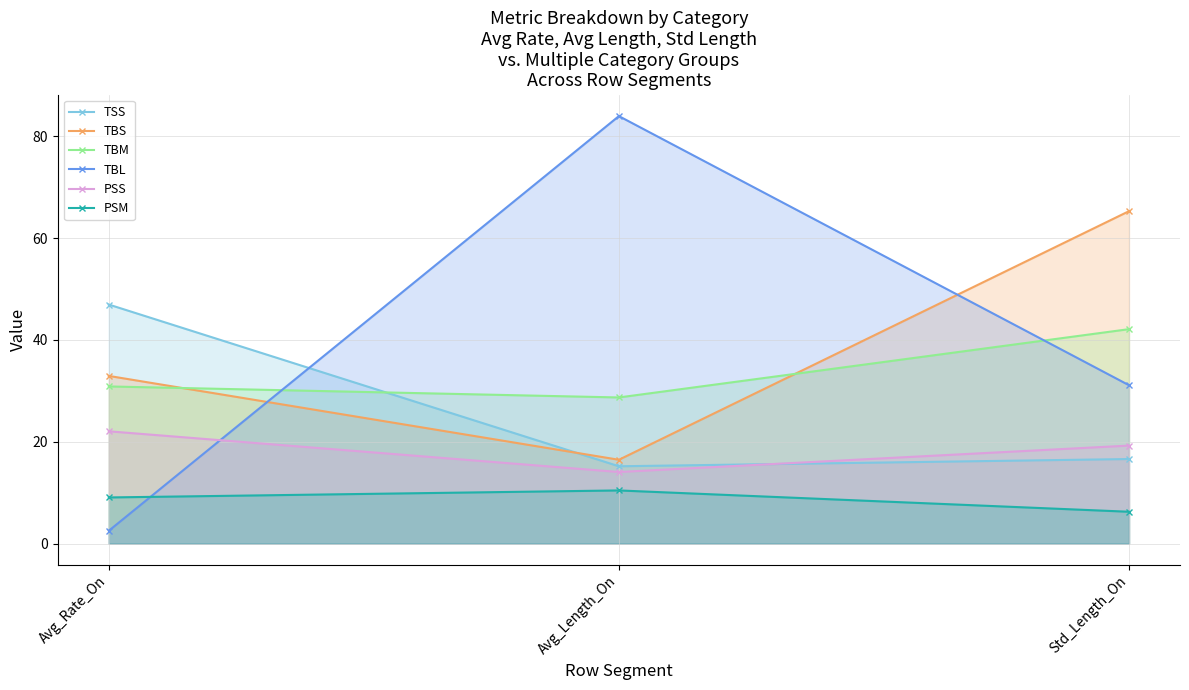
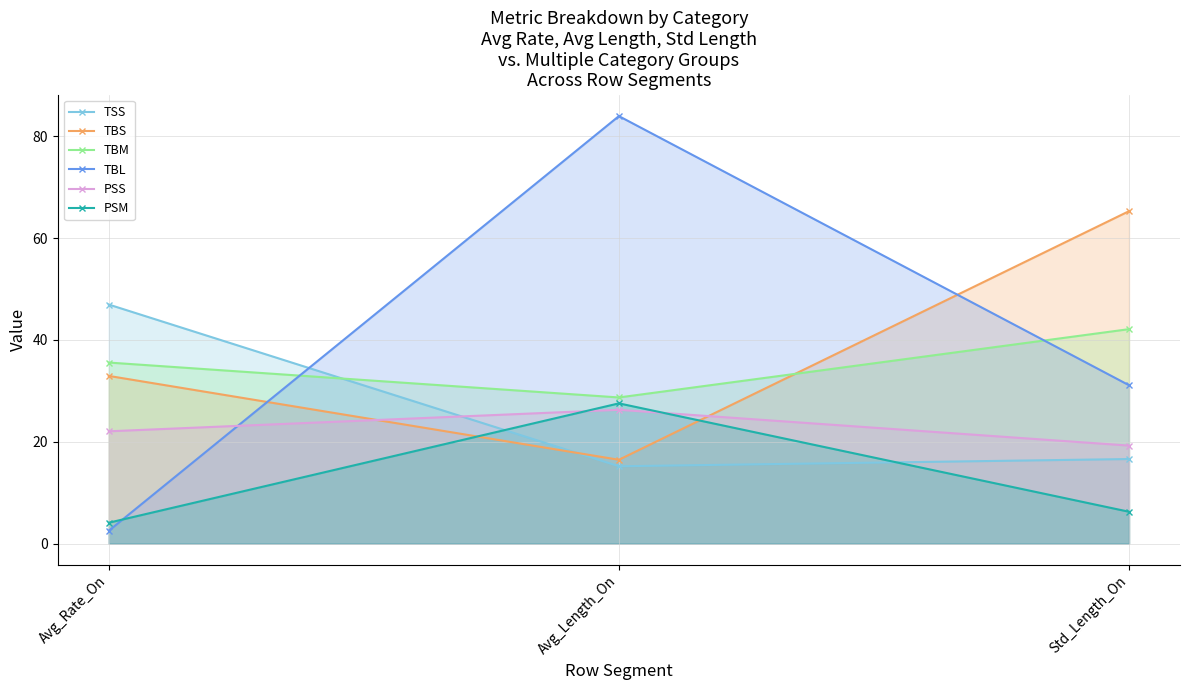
TBM, Avg_Rate_On: 31 -> 36
PSM, Avg_Rate_On: 9 -> 4
PSS, Avg_Length_On: 14 -> 26
PSM, Avg_Length_On: 10 -> 28
